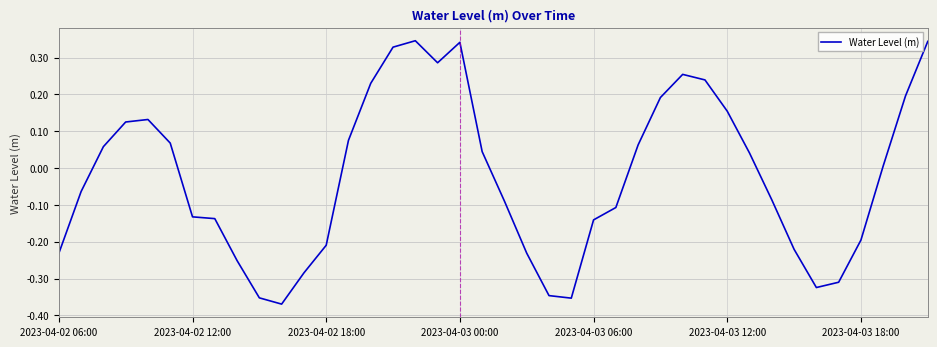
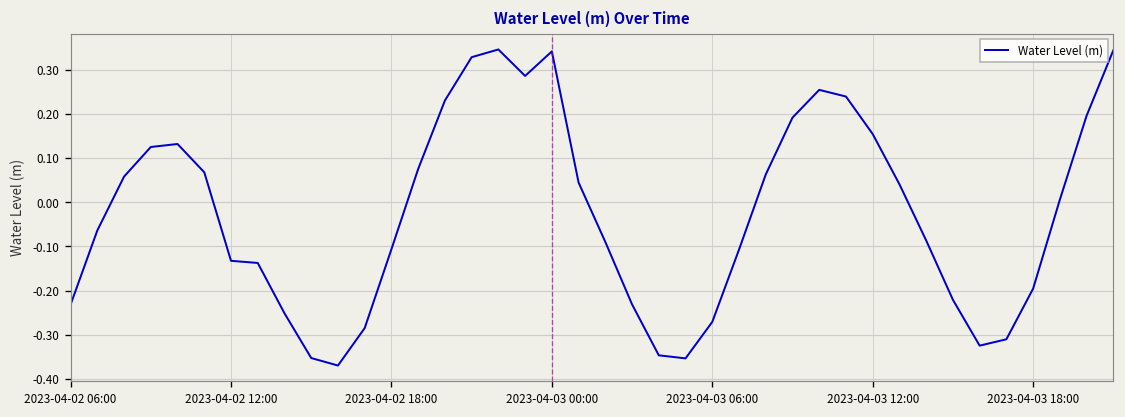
2023-04-02 18:00: -0.21 -> -0.11
2023-04-03 06:00: -0.14 -> -0.27
